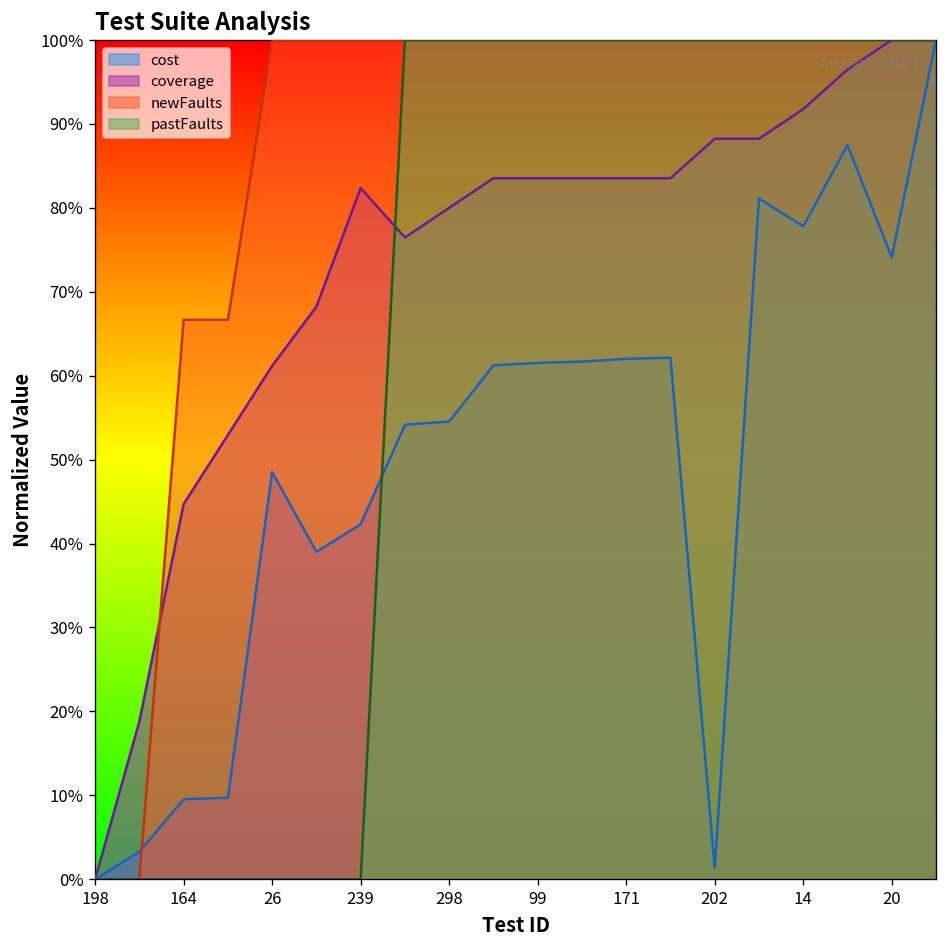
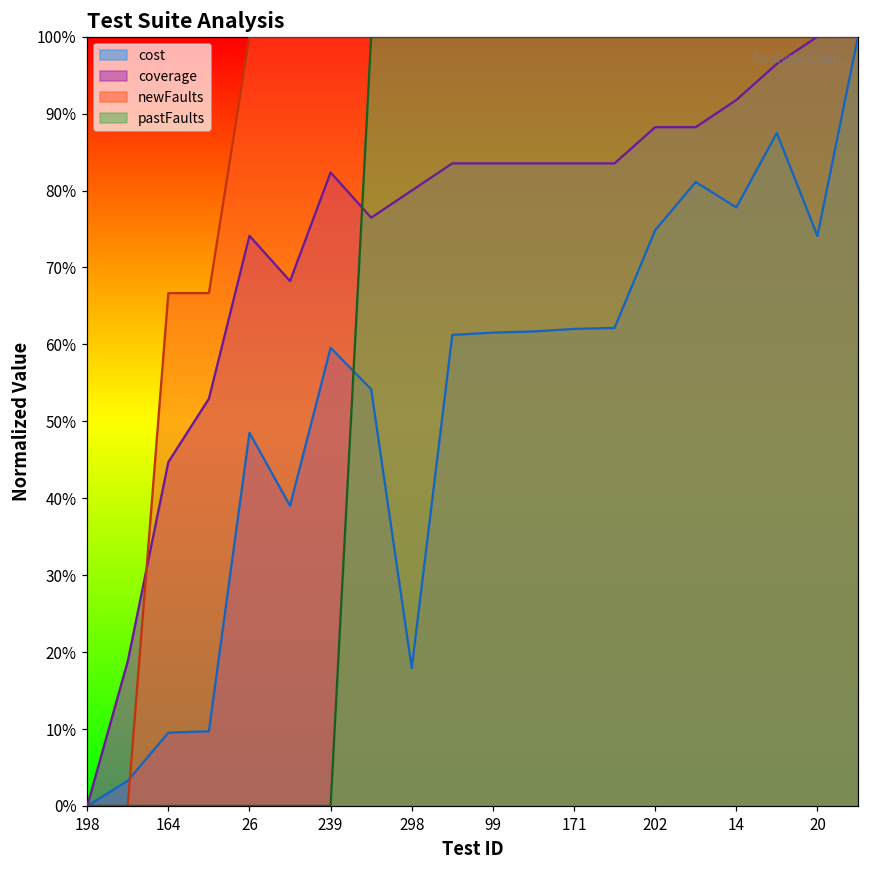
coverage, 26: 61% -> 74%
cost, 239: 42% -> 60%
cost, 298: 55% -> 18%
cost, 202: 1% -> 75%
